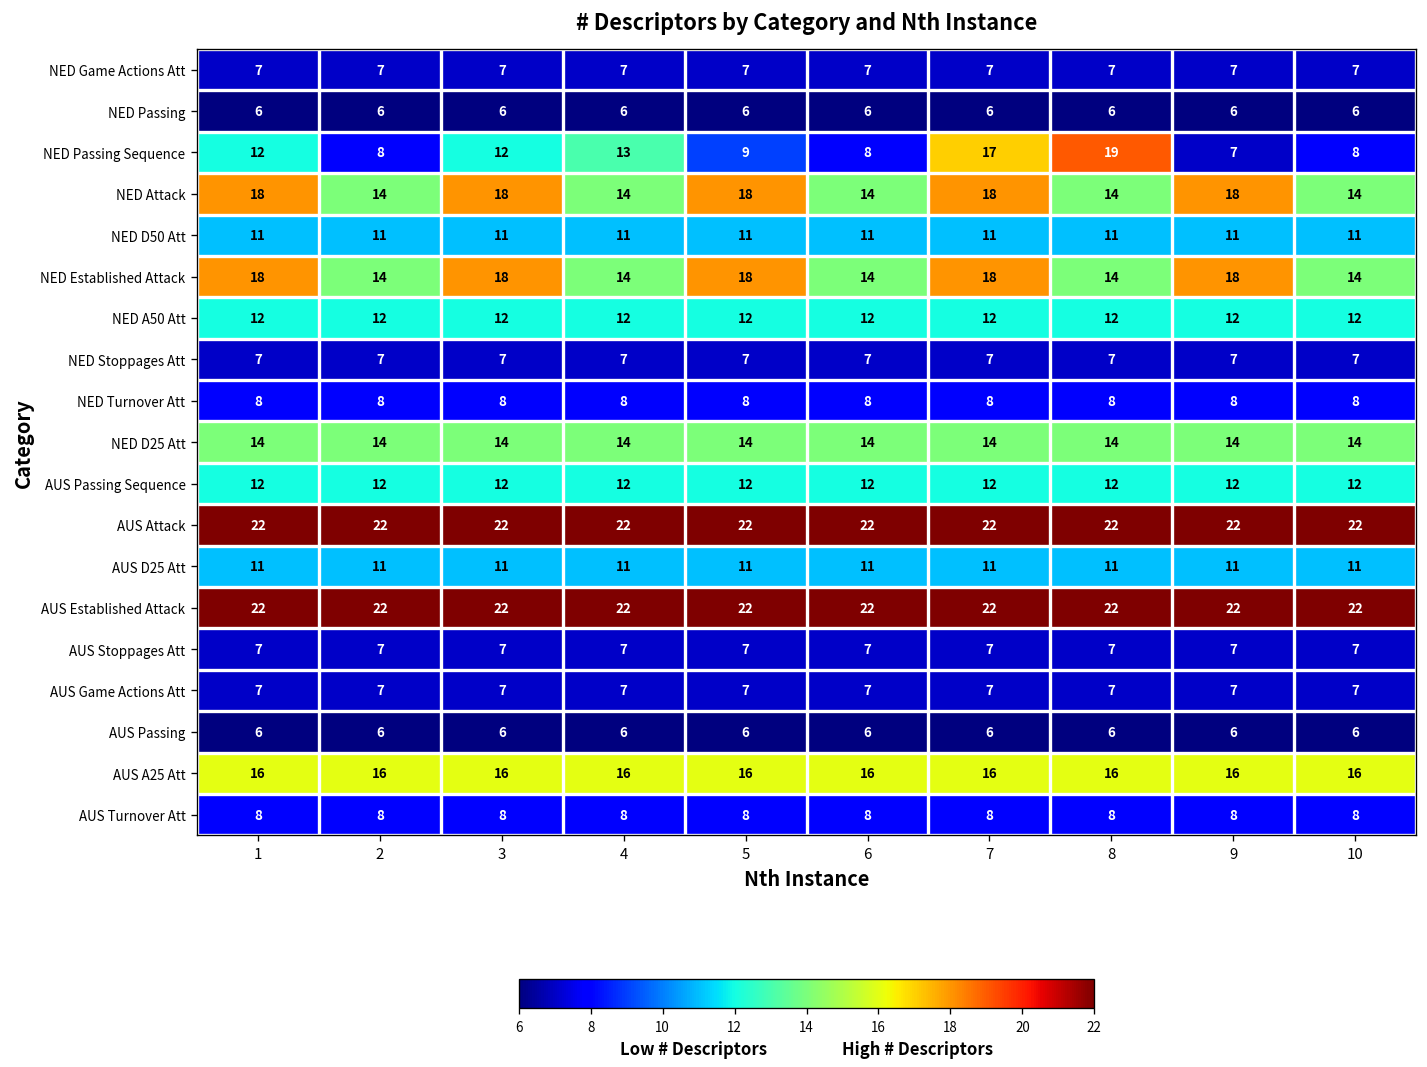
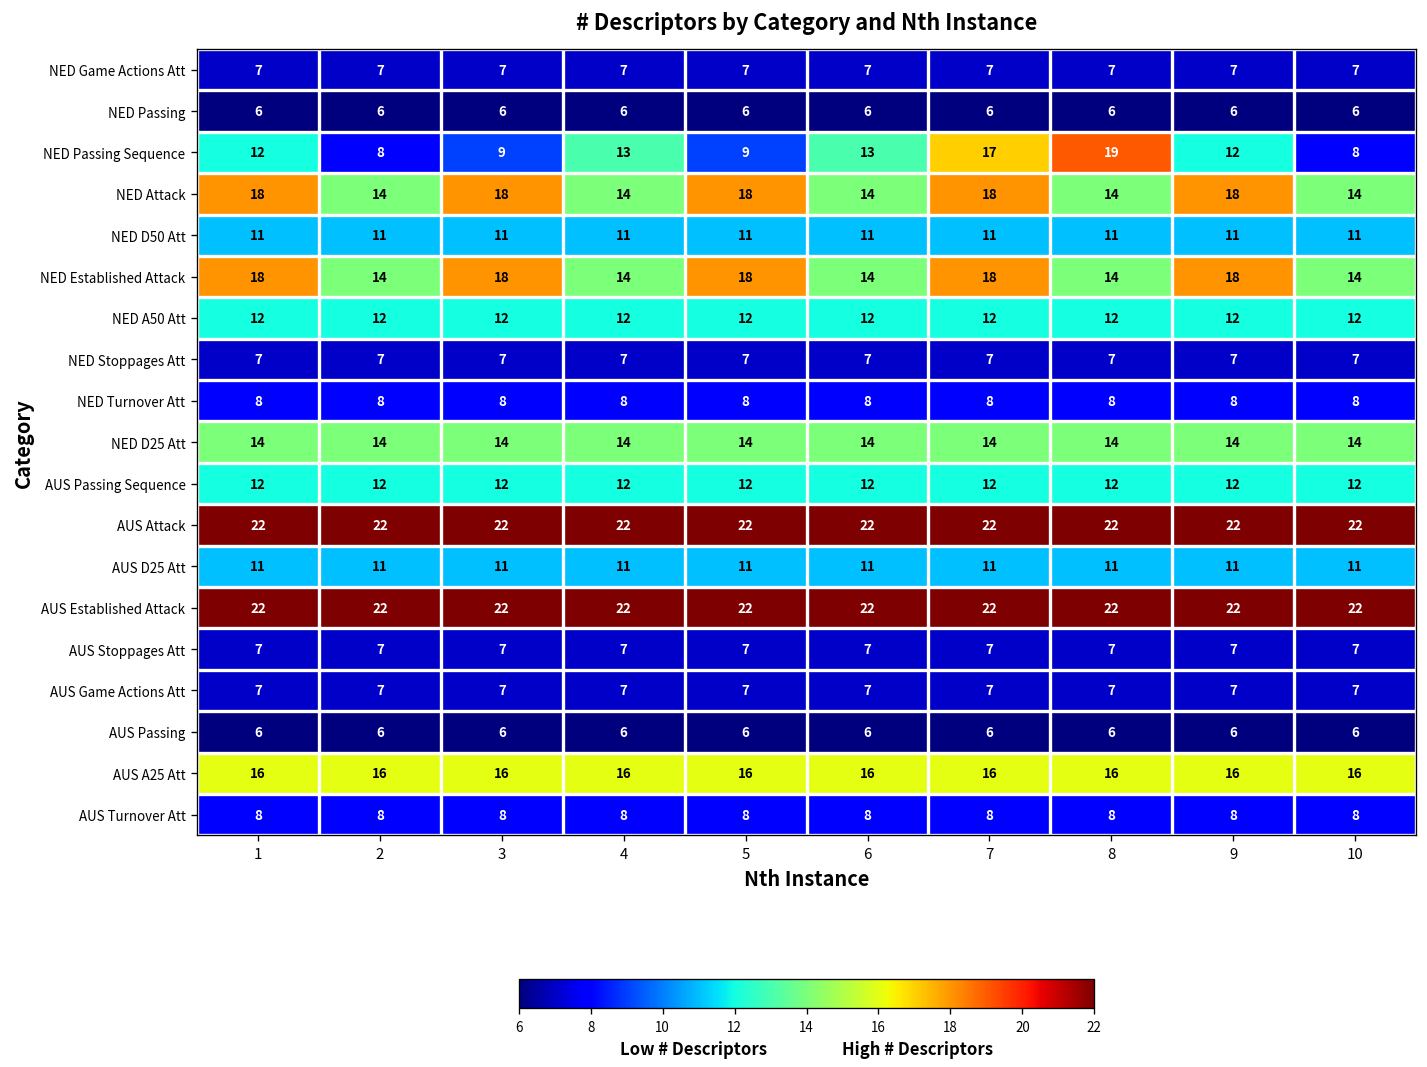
NED Passing Sequence, 3: 12 -> 9
NED Passing Sequence, 6: 8 -> 13
NED Passing Sequence, 9: 7 -> 12
